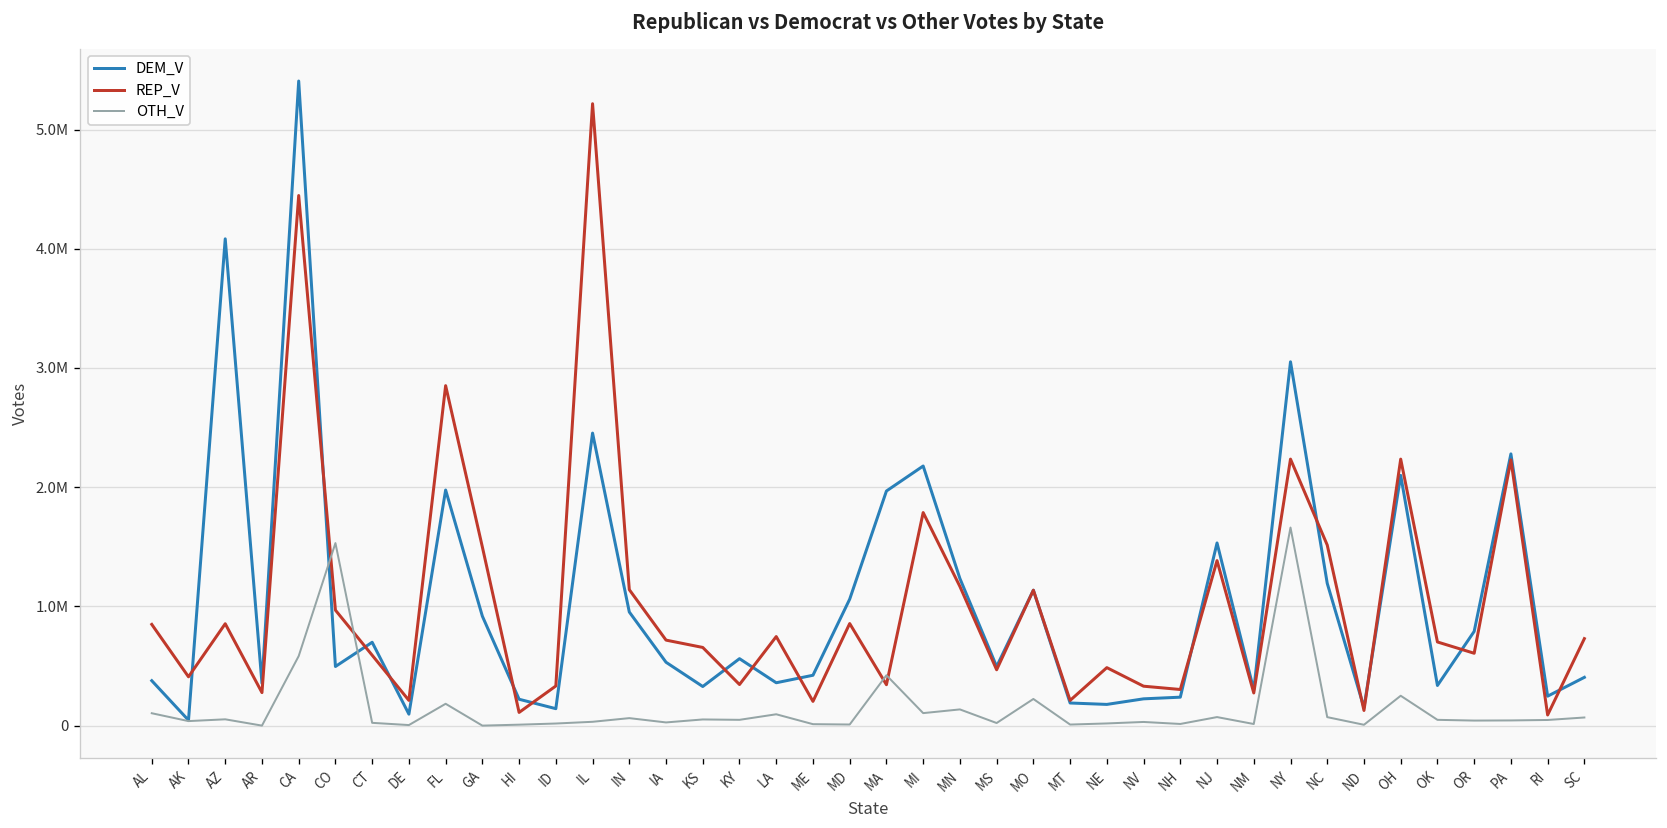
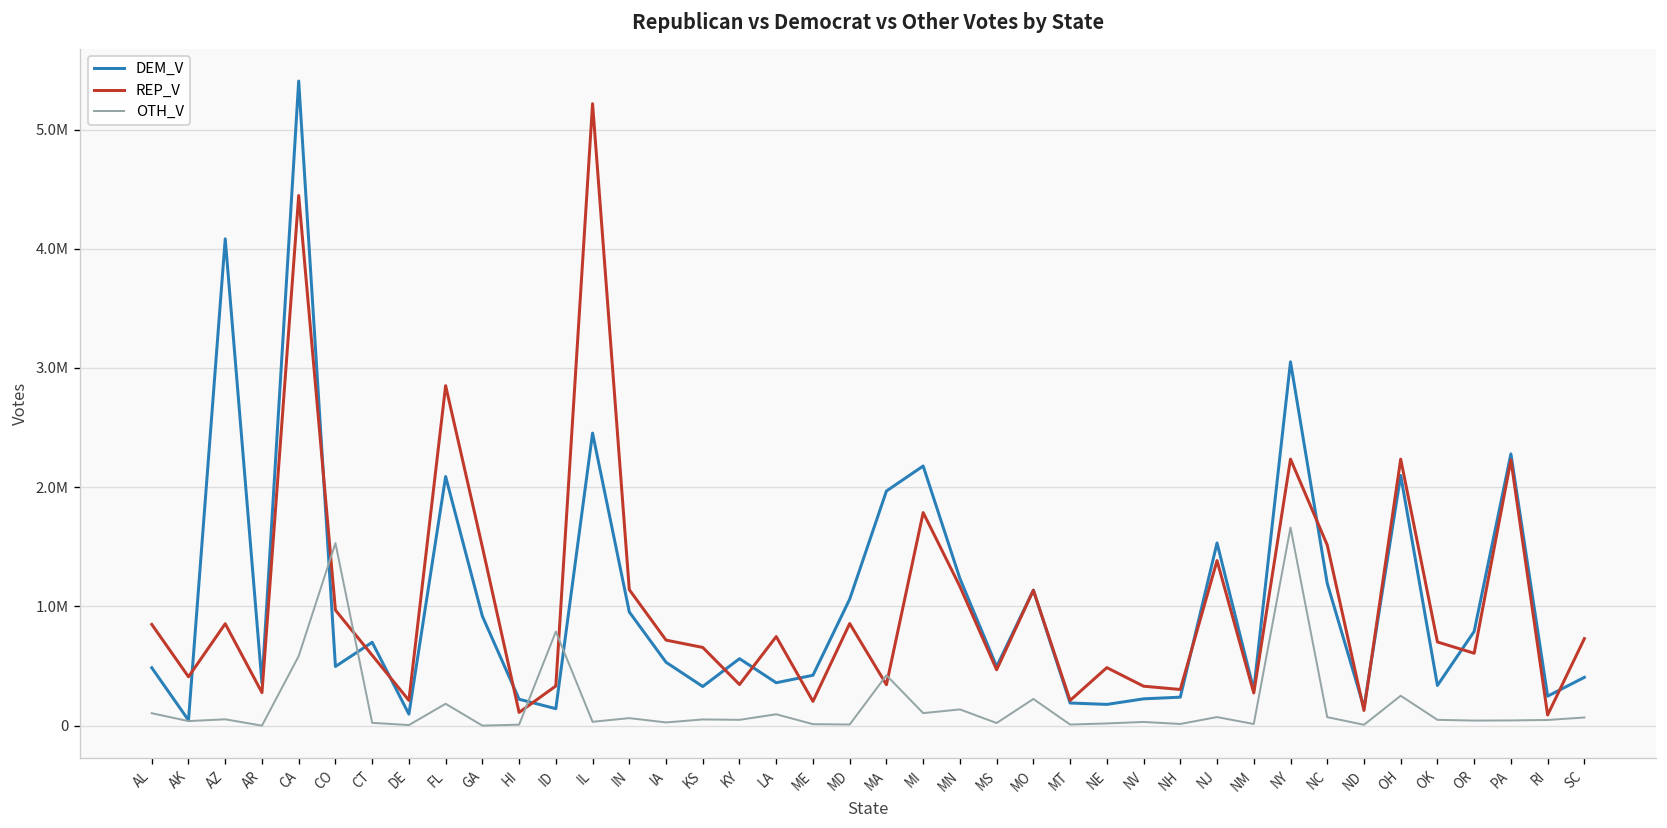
DEM_V, AL: 400000 -> 500000
DEM_V, FL: 2000000 -> 2100000
OTH_V, ID: 0 -> 800000
